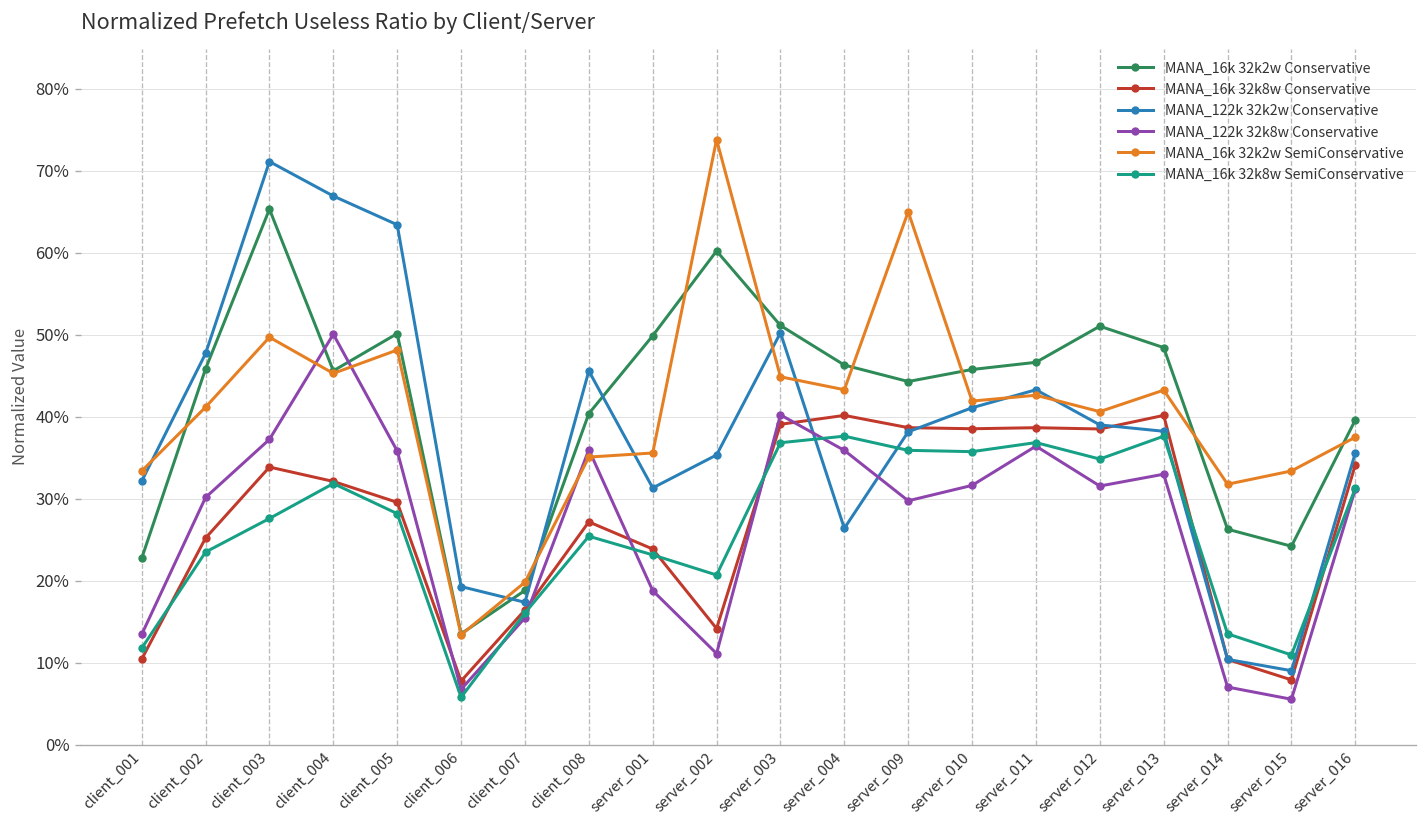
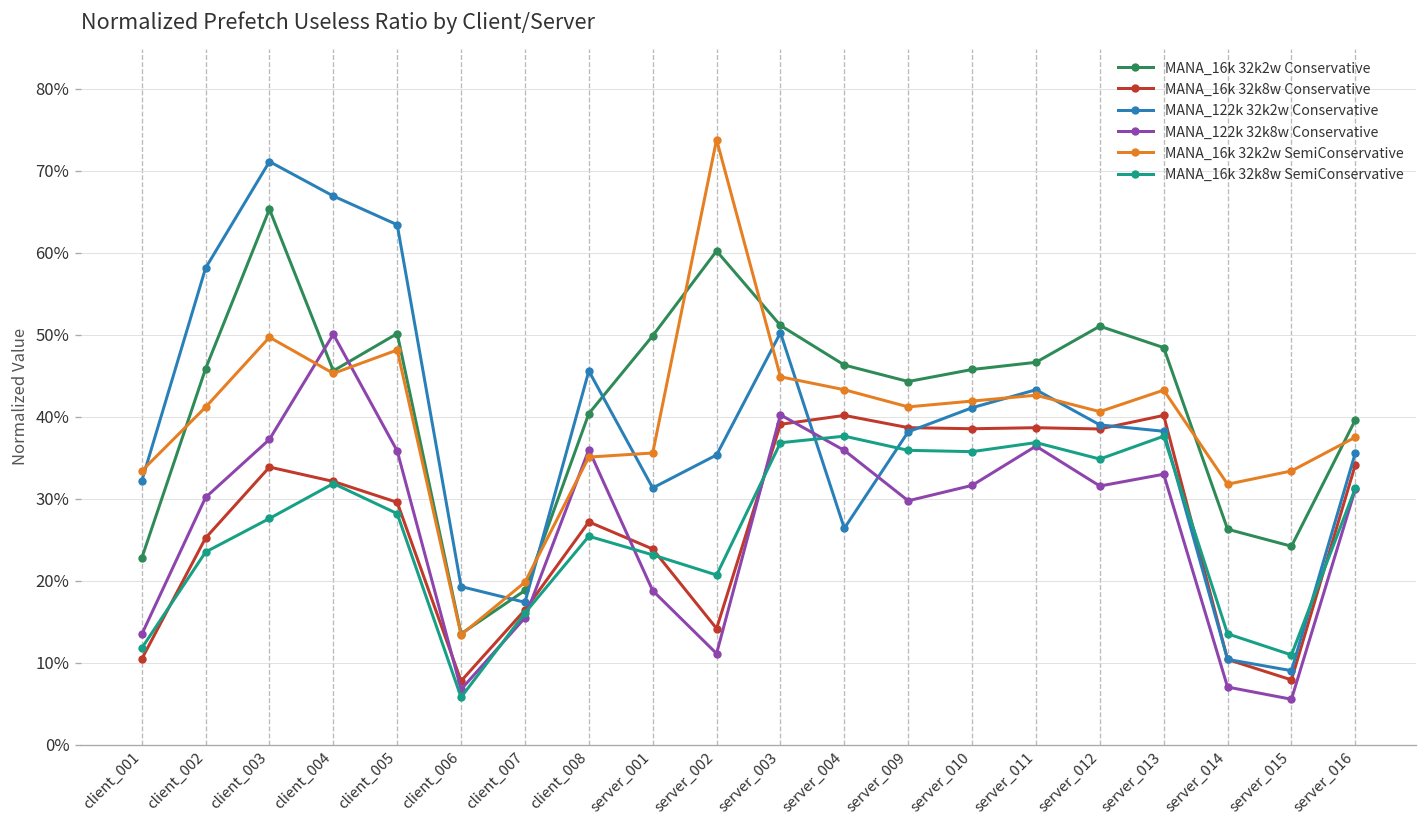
MANA_122k 32k2w Conservative, client_002: 48% -> 58%
MANA_16k 32k2w SemiConservative, server_009: 65% -> 41%
